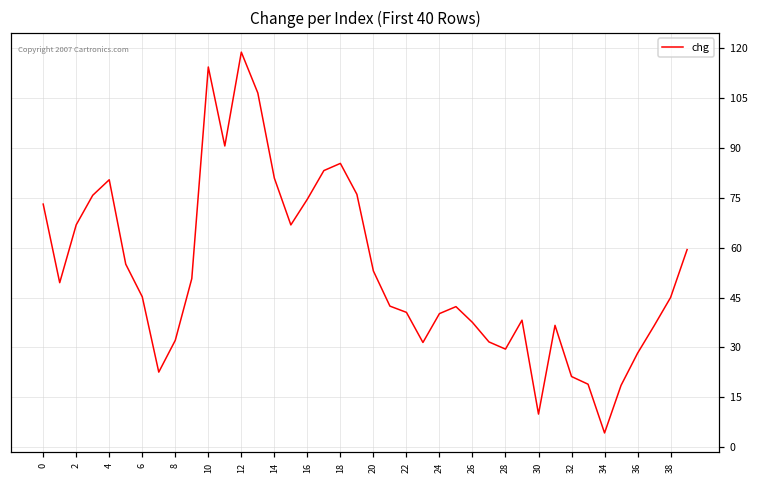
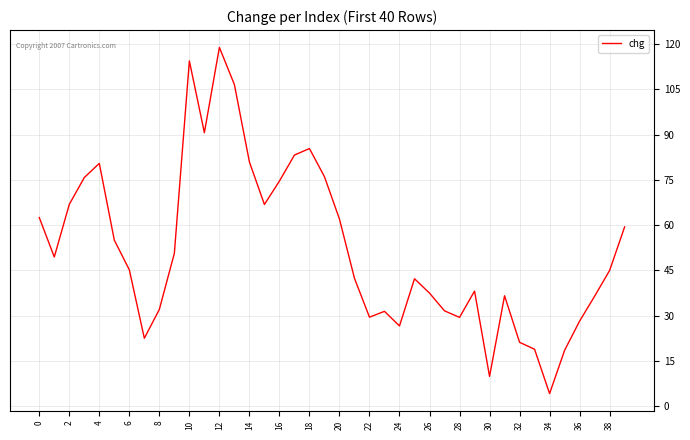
0: 73 -> 63
20: 53 -> 62
22: 41 -> 30
24: 40 -> 27
